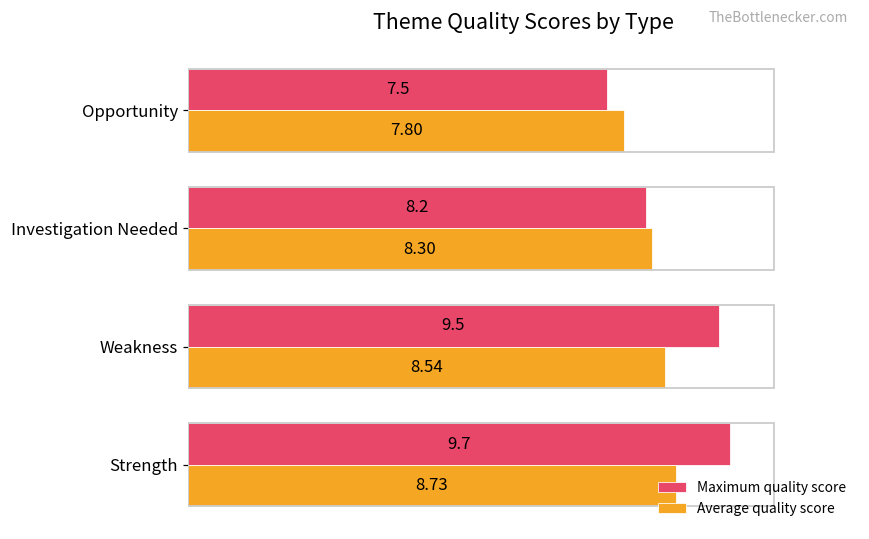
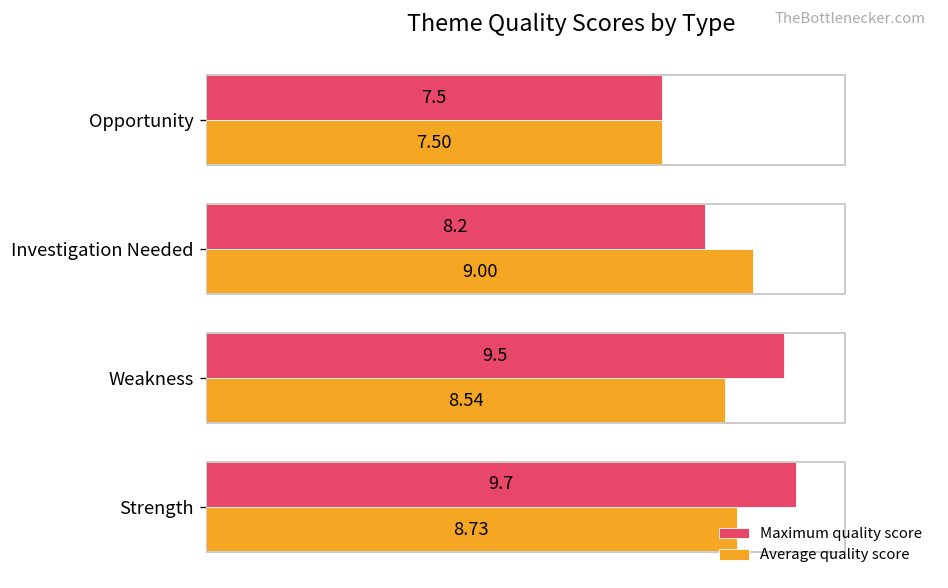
Average quality score, Opportunity: 7.80 -> 7.50
Average quality score, Investigation Needed: 8.30 -> 9.00
